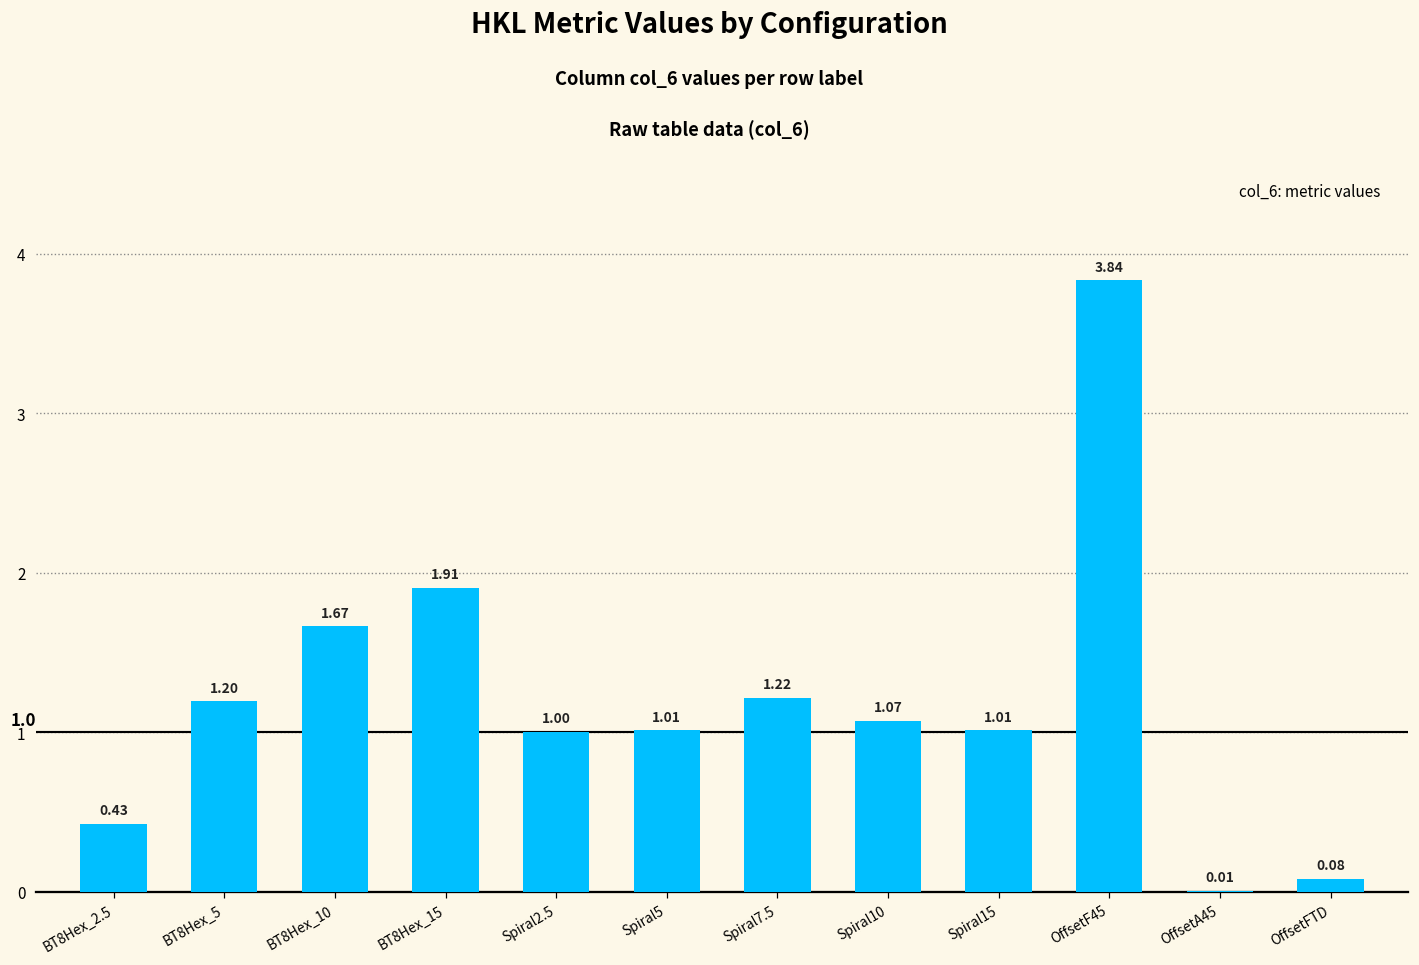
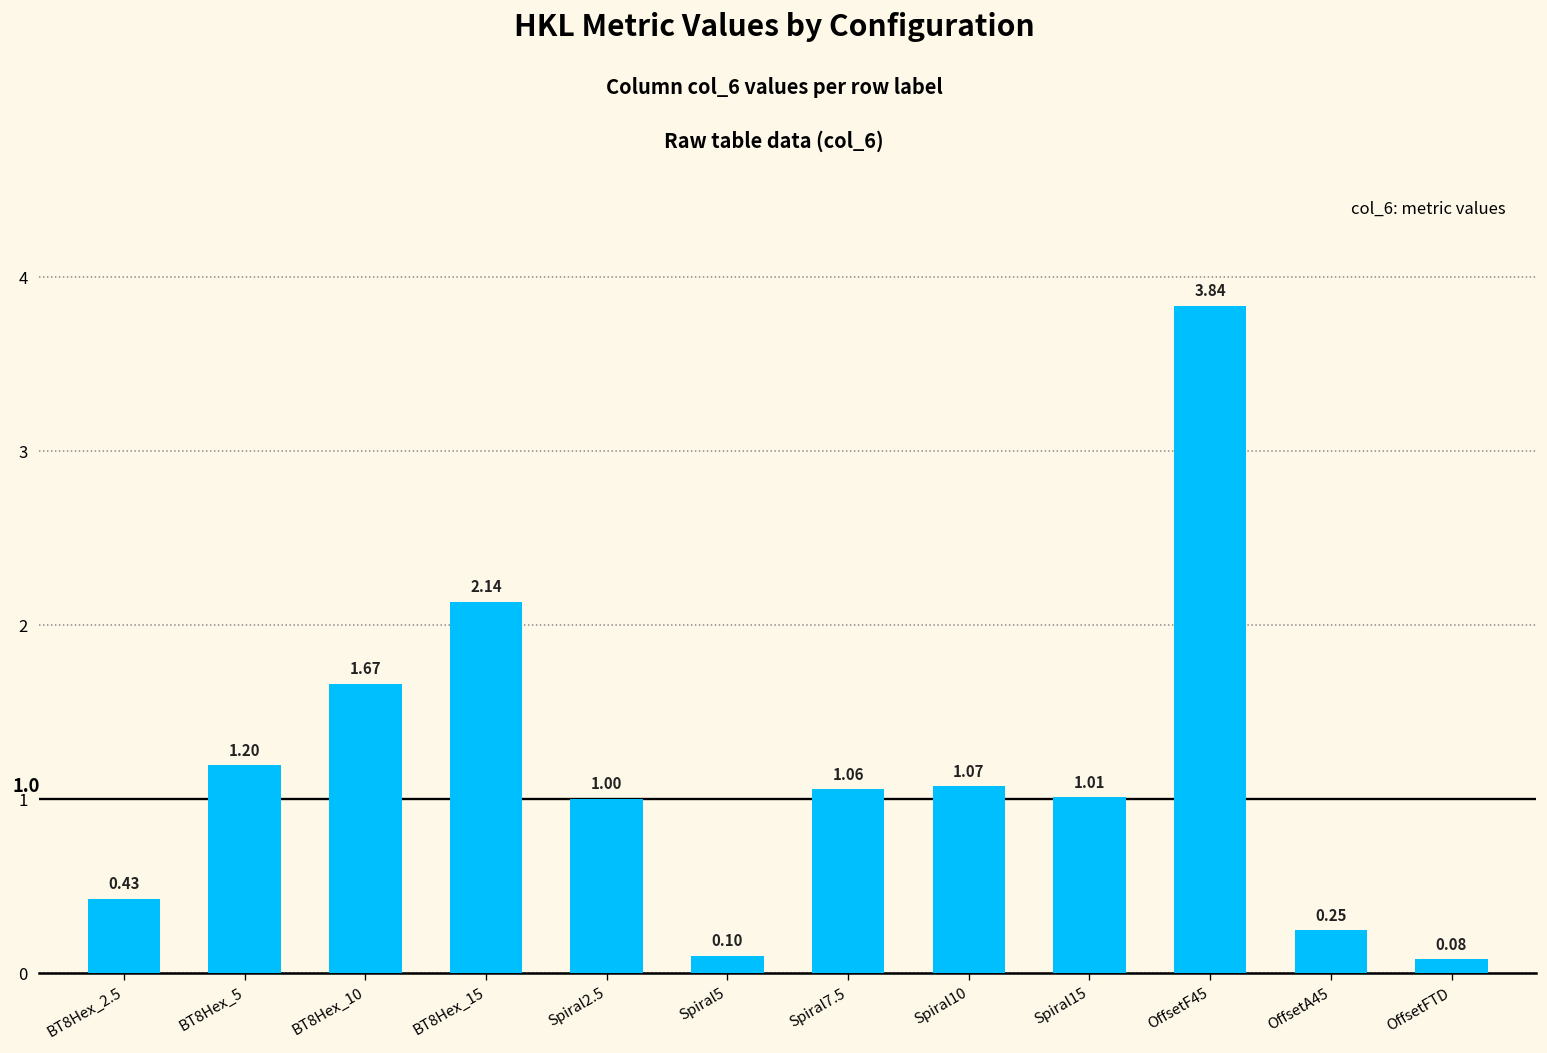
BT8Hex_15: 1.91 -> 2.14
Spiral5: 1.01 -> 0.10
Spiral7.5: 1.22 -> 1.06
OffsetA45: 0.01 -> 0.25
